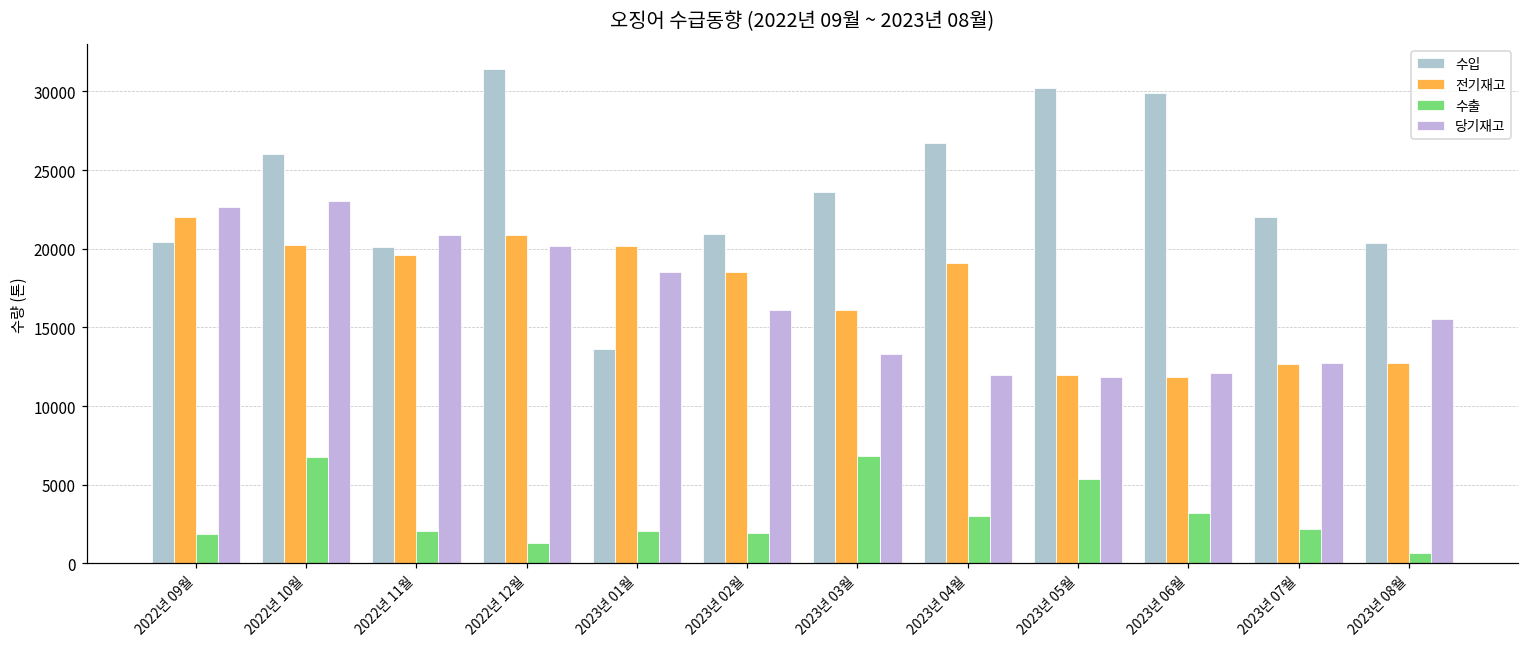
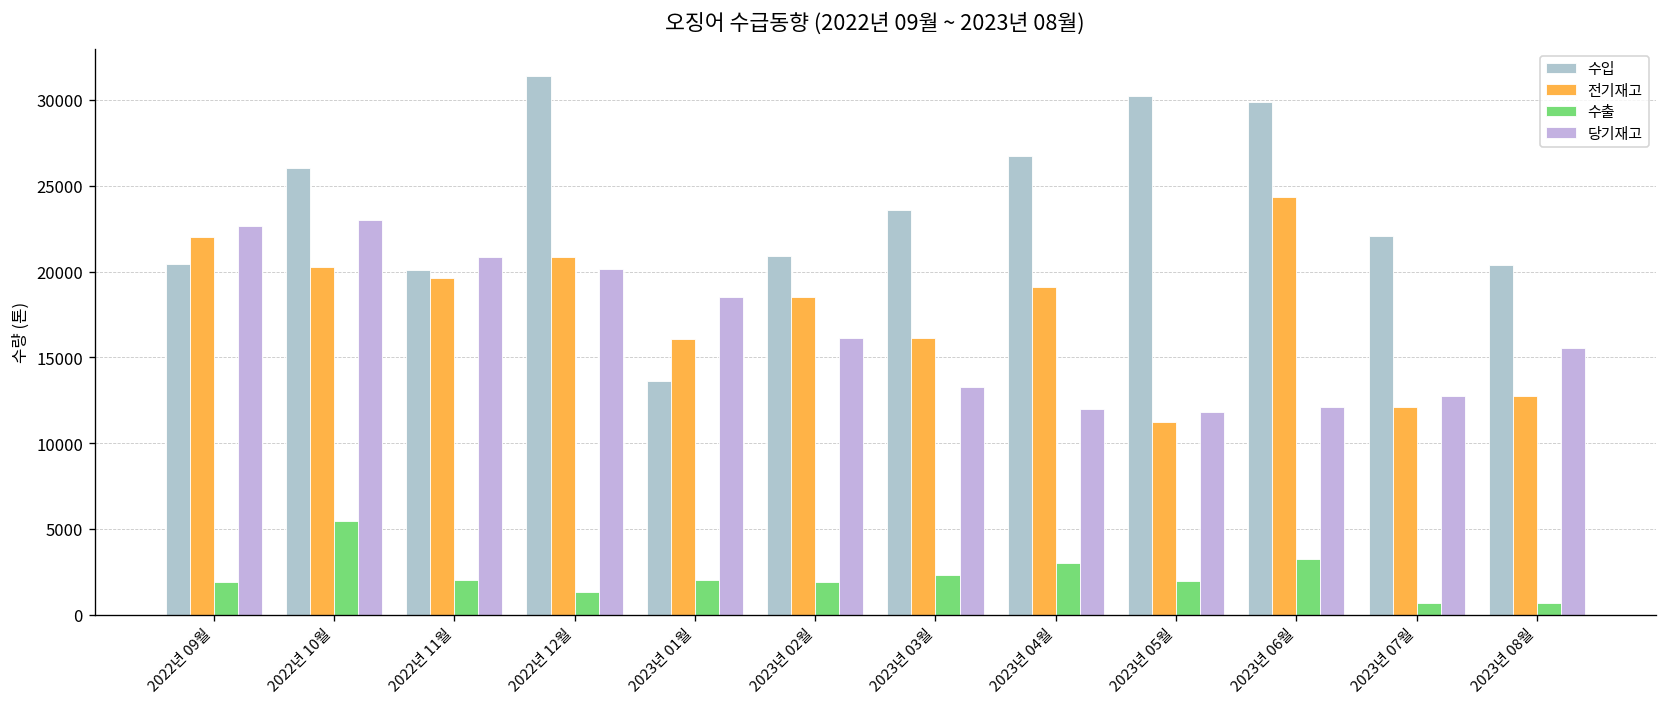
수출, 2022년 10월: 6700 -> 5500
전기재고, 2023년 01월: 20200 -> 16100
수출, 2023년 03월: 6800 -> 2300
전기재고, 2023년 05월: 12000 -> 11200
수출, 2023년 05월: 5300 -> 2000
전기재고, 2023년 06월: 11800 -> 24300
전기재고, 2023년 07월: 12700 -> 12100
수출, 2023년 07월: 2200 -> 700
